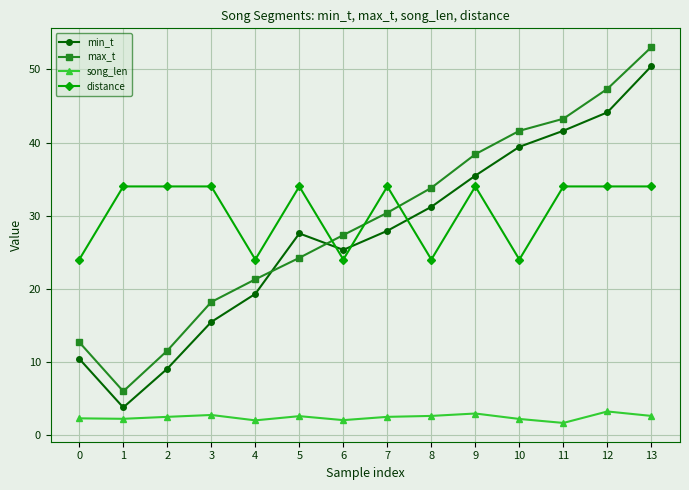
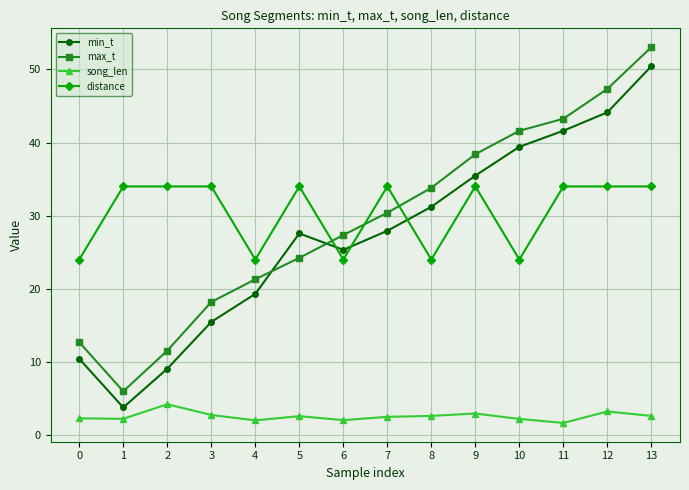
song_len, 2: 2 -> 4
